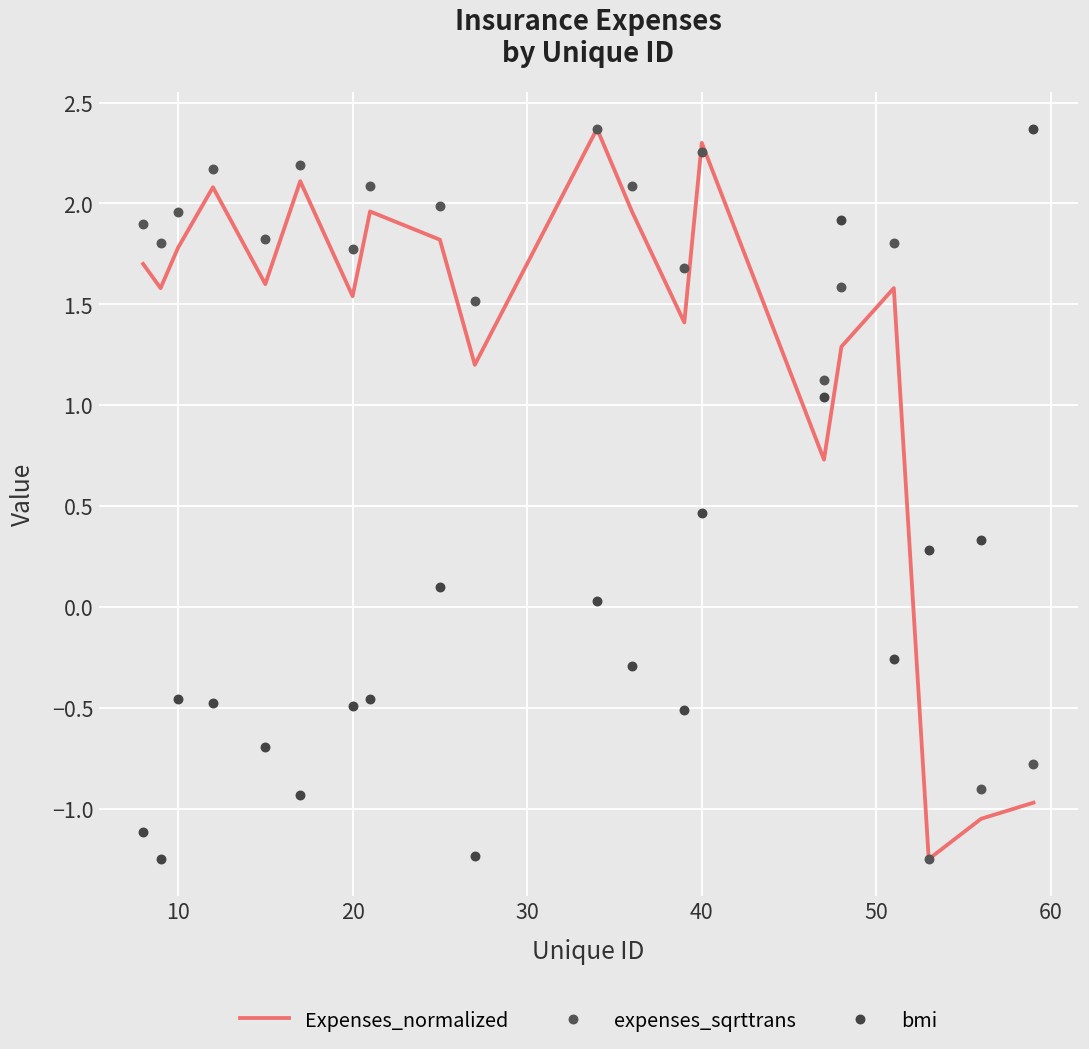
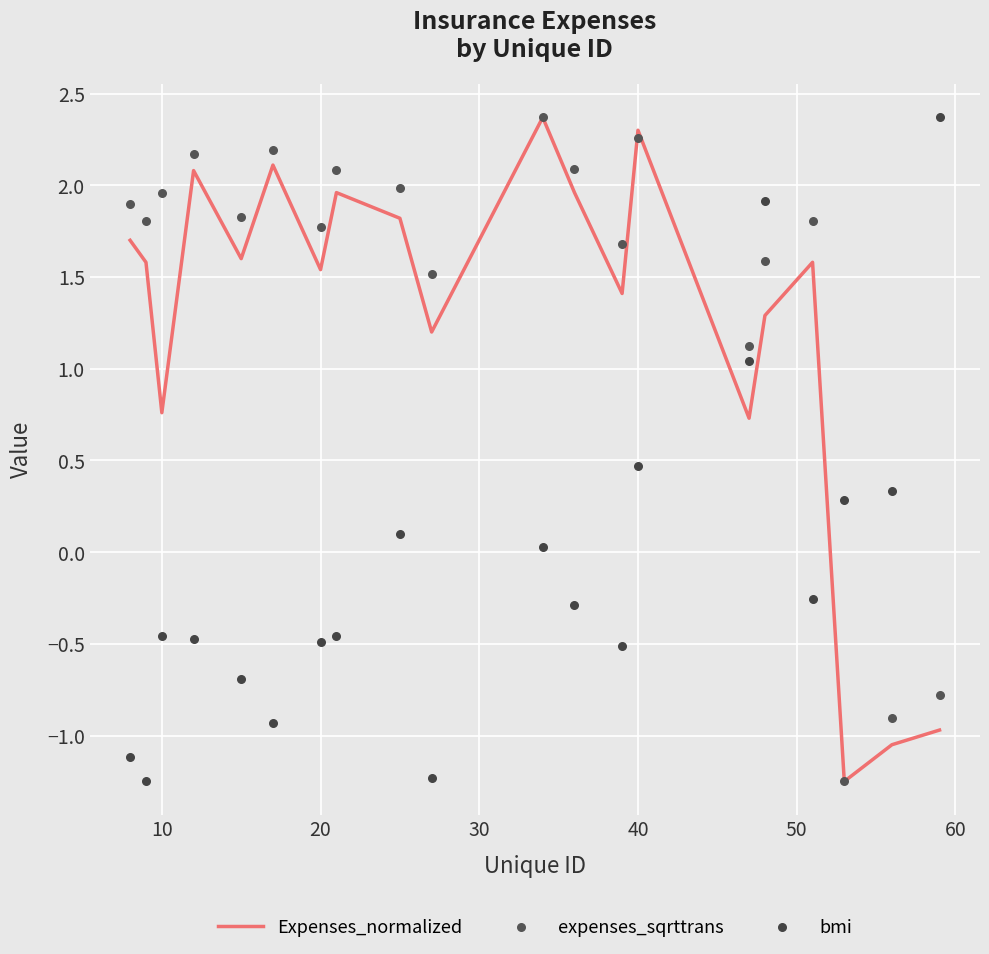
Expenses_normalized, 10: 1.78 -> 0.76
